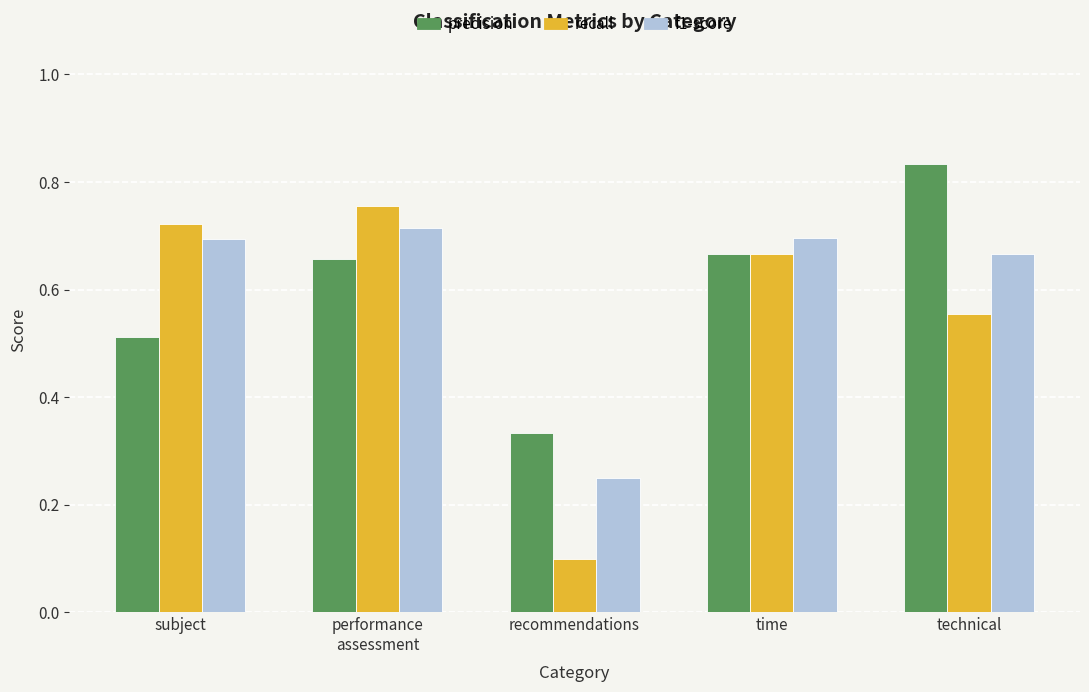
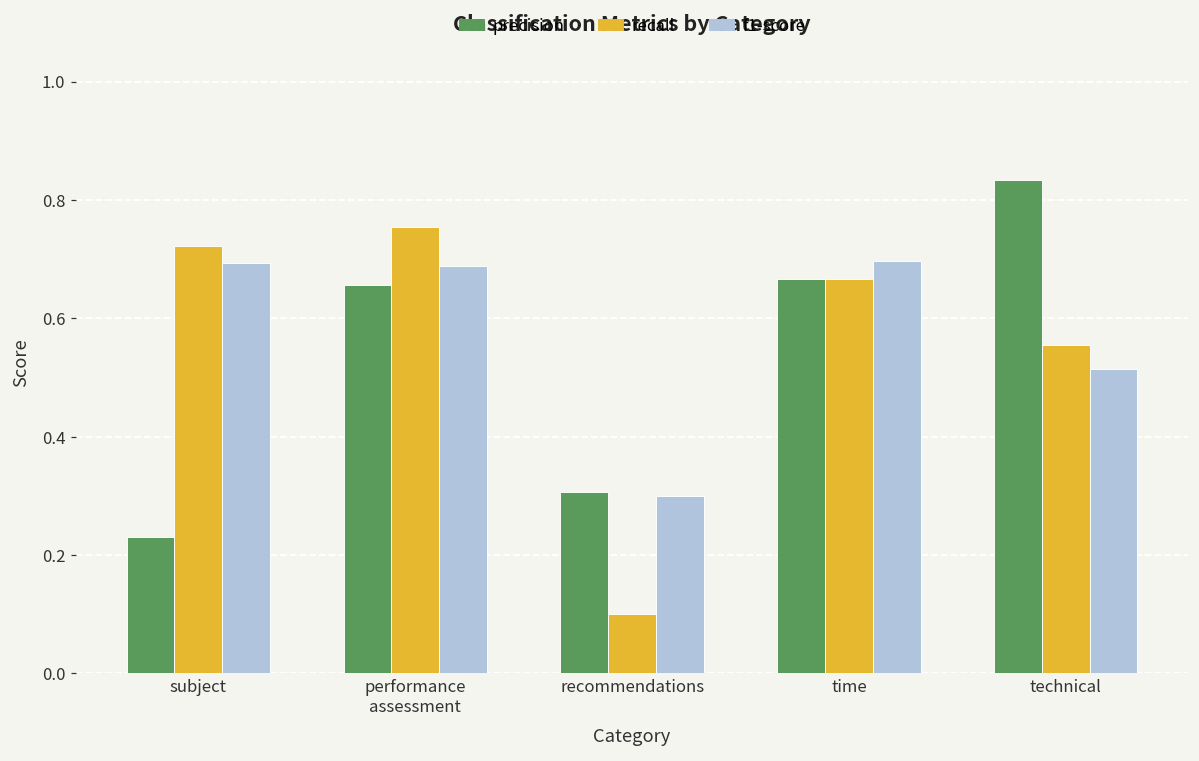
precision, subject: 0.51 -> 0.23
f1-score, performance assessment: 0.71 -> 0.69
precision, recommendations: 0.33 -> 0.31
f1-score, recommendations: 0.25 -> 0.30
f1-score, technical: 0.67 -> 0.51
